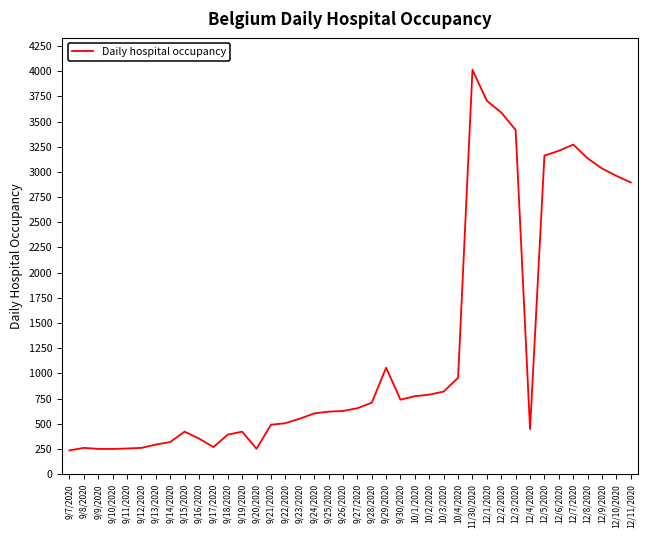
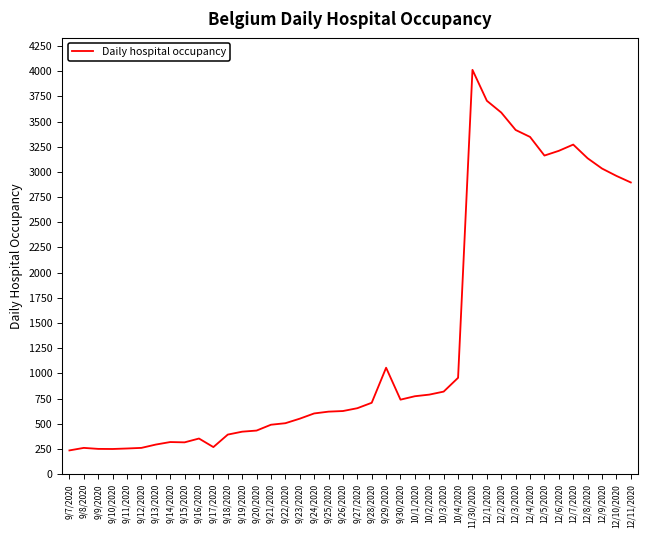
9/15/2020: 400 -> 300
9/20/2020: 300 -> 400
12/4/2020: 400 -> 3300
